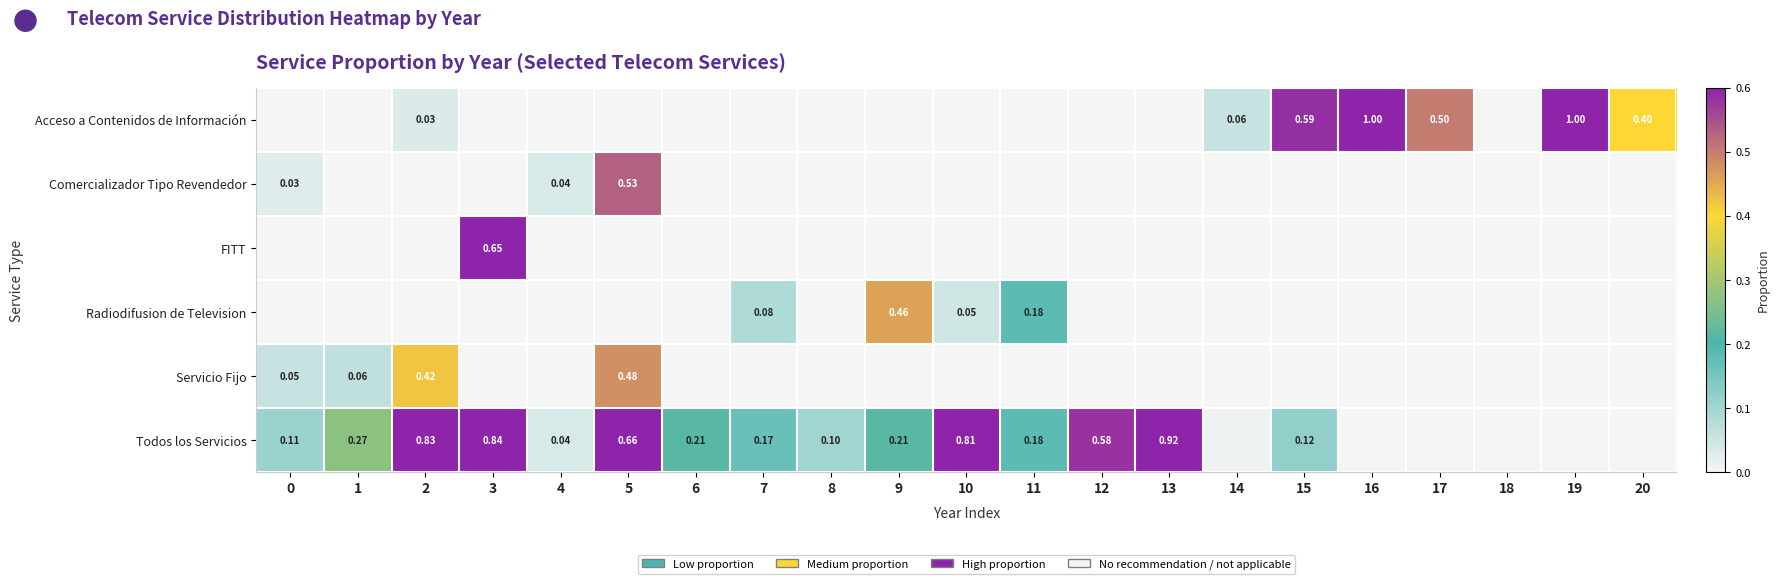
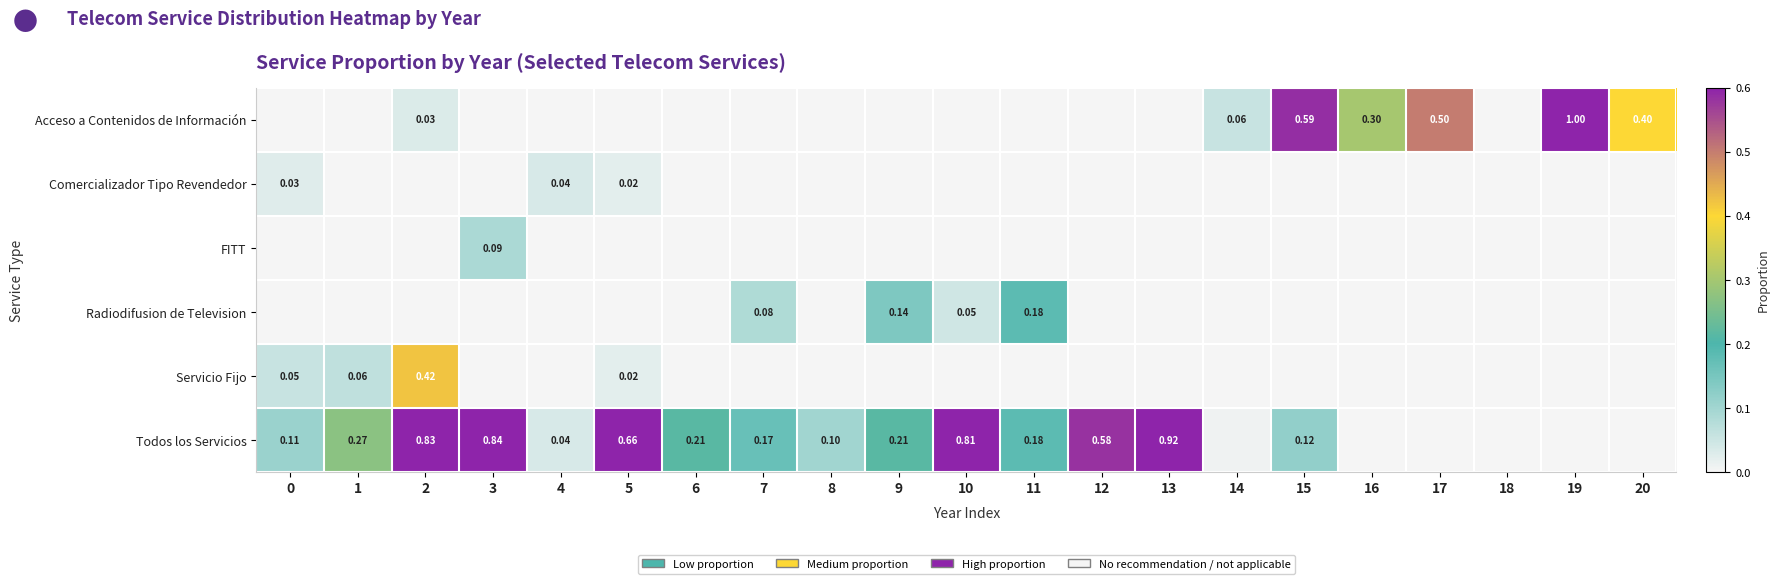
Acceso a Contenidos de Información, 16: 1.00 -> 0.30
Comercializador Tipo Revendedor, 5: 0.53 -> 0.02
FITT, 3: 0.65 -> 0.09
Radiodifusion de Television, 9: 0.46 -> 0.14
Servicio Fijo, 5: 0.48 -> 0.02
